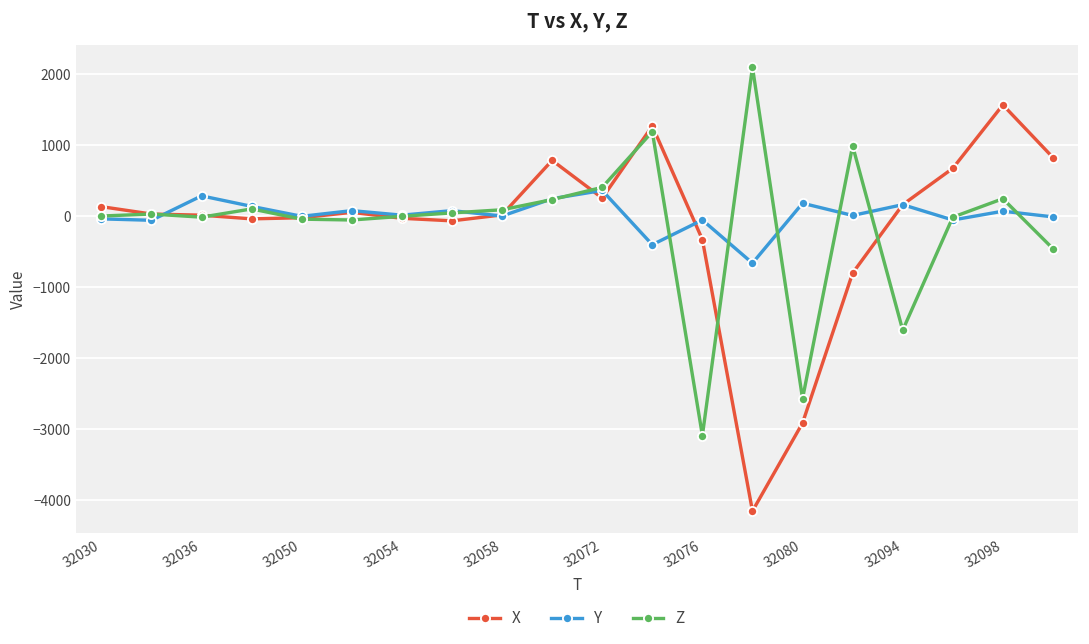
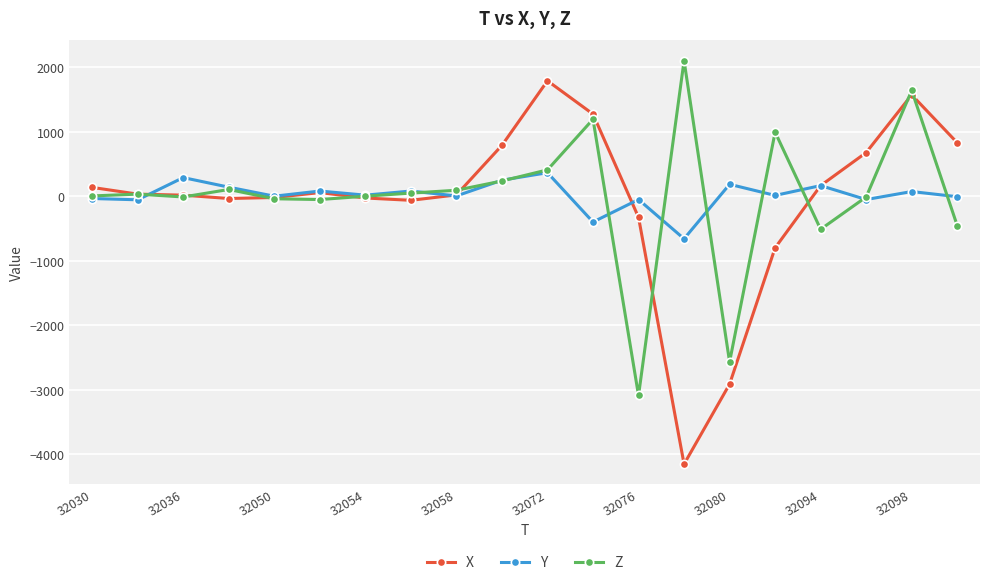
X, 32072: 300 -> 1800
Z, 32094: -1600 -> -500
Z, 32098: 200 -> 1600
